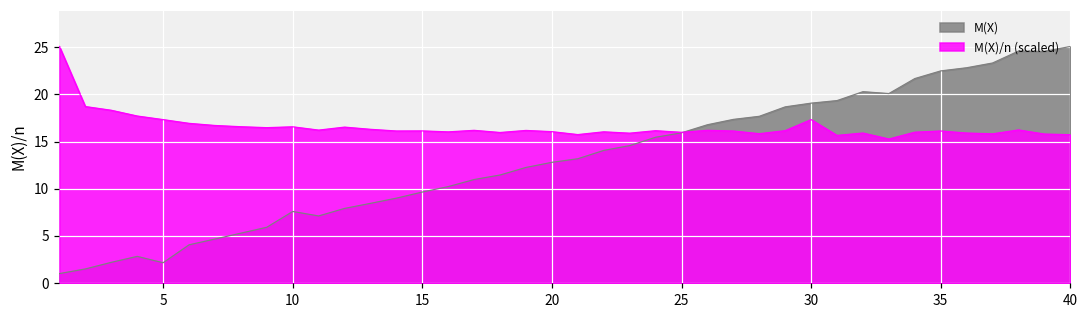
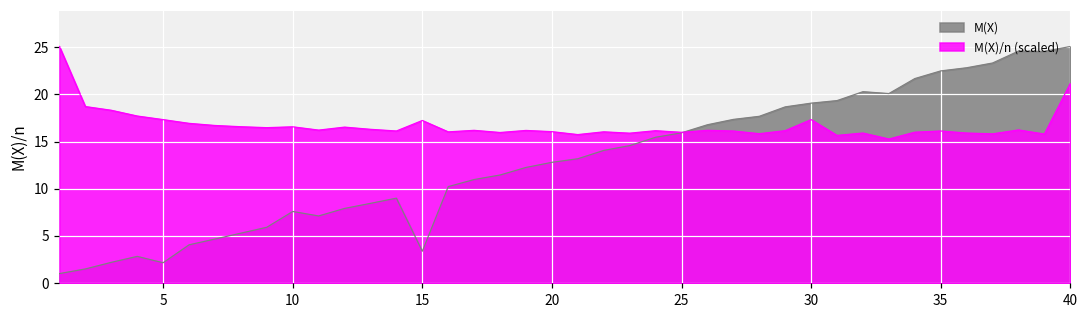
M(X), 15: 10 -> 3
M(X)/n (scaled), 15: 16 -> 17
M(X)/n (scaled), 40: 16 -> 21
